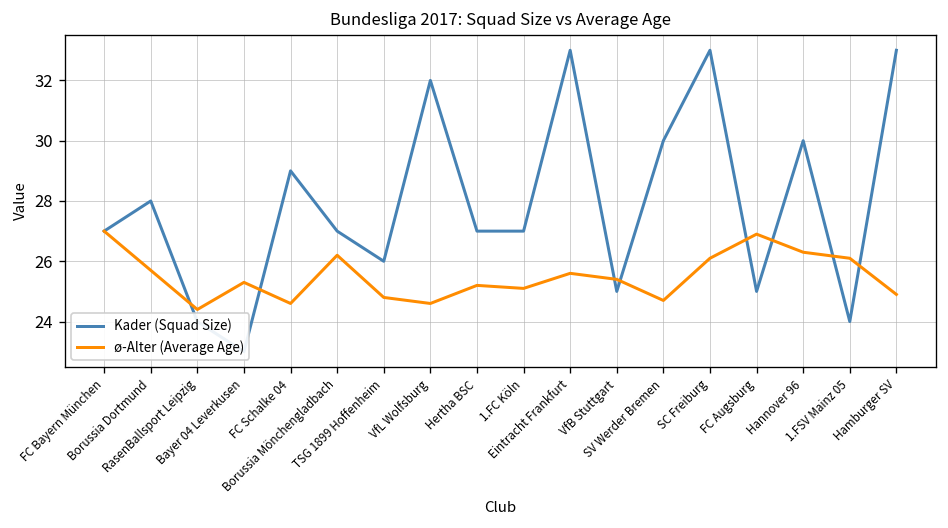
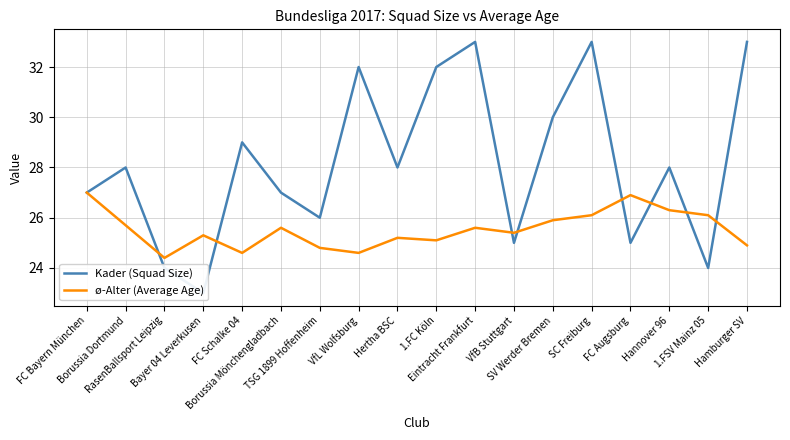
ø-Alter (Average Age), Borussia Mönchengladbach: 26.2 -> 25.6
Kader (Squad Size), Hertha BSC: 27 -> 28
Kader (Squad Size), 1.FC Köln: 27 -> 32
ø-Alter (Average Age), SV Werder Bremen: 24.7 -> 25.9
Kader (Squad Size), Hannover 96: 30 -> 28
